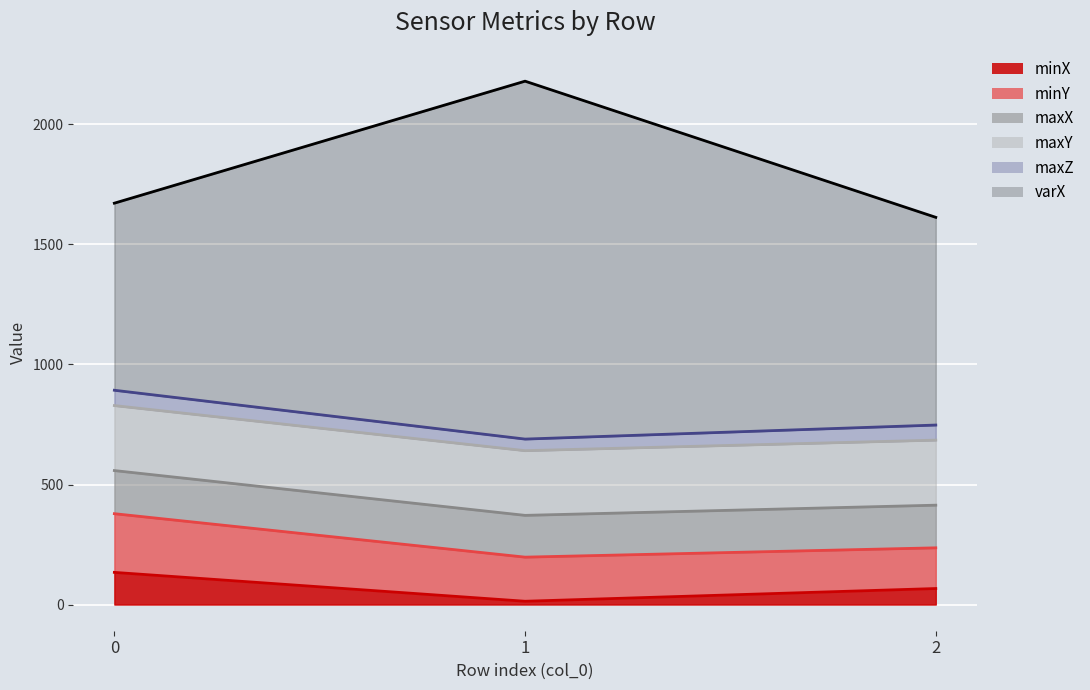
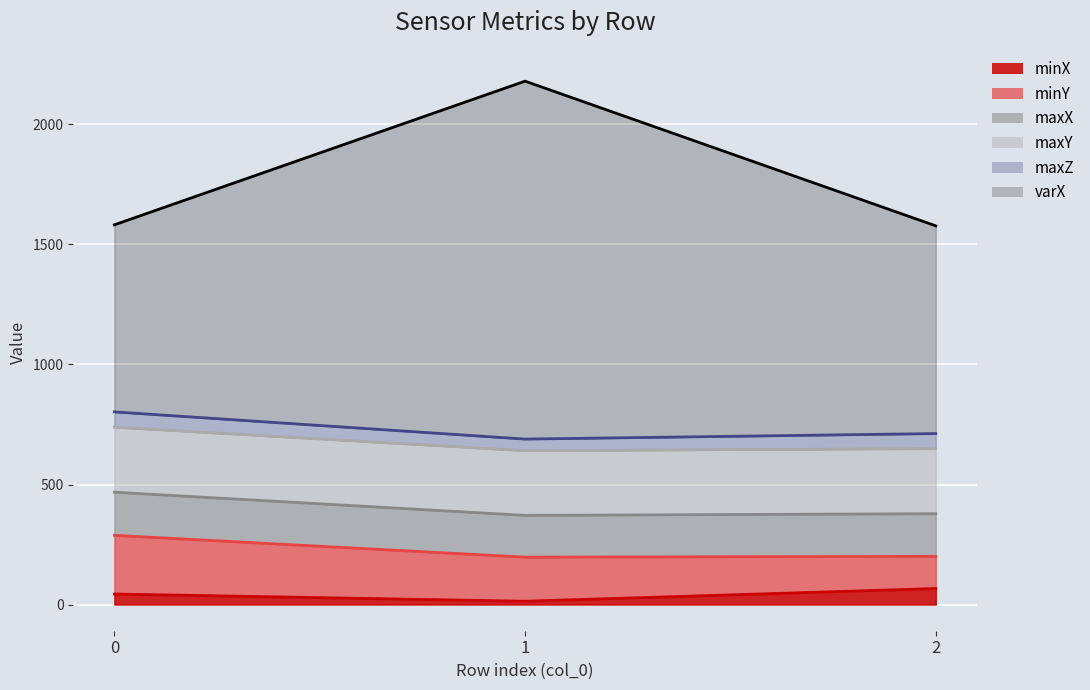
minX, 0: 130 -> 40
minY, 2: 170 -> 130
